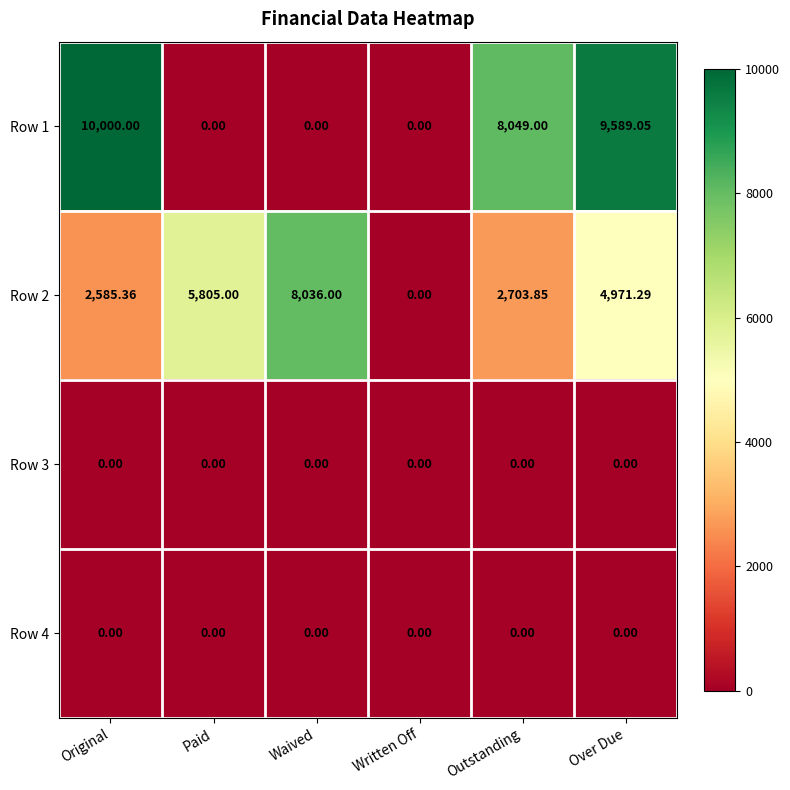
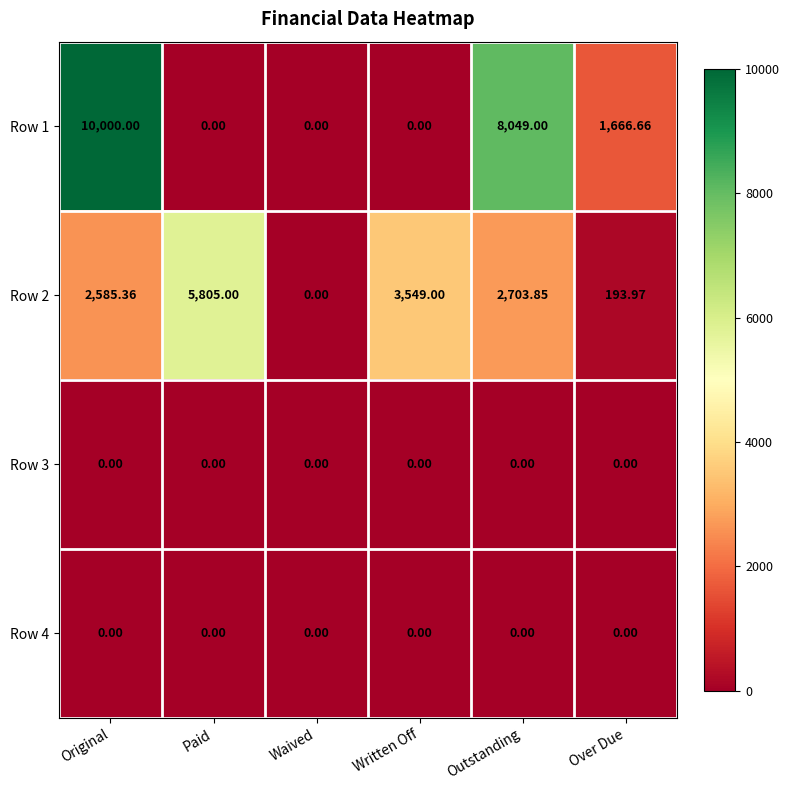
Row 1, Over Due: 9,589.05 -> 1,666.66
Row 2, Waived: 8,036.00 -> 0.00
Row 2, Written Off: 0.00 -> 3,549.00
Row 2, Over Due: 4,971.29 -> 193.97
